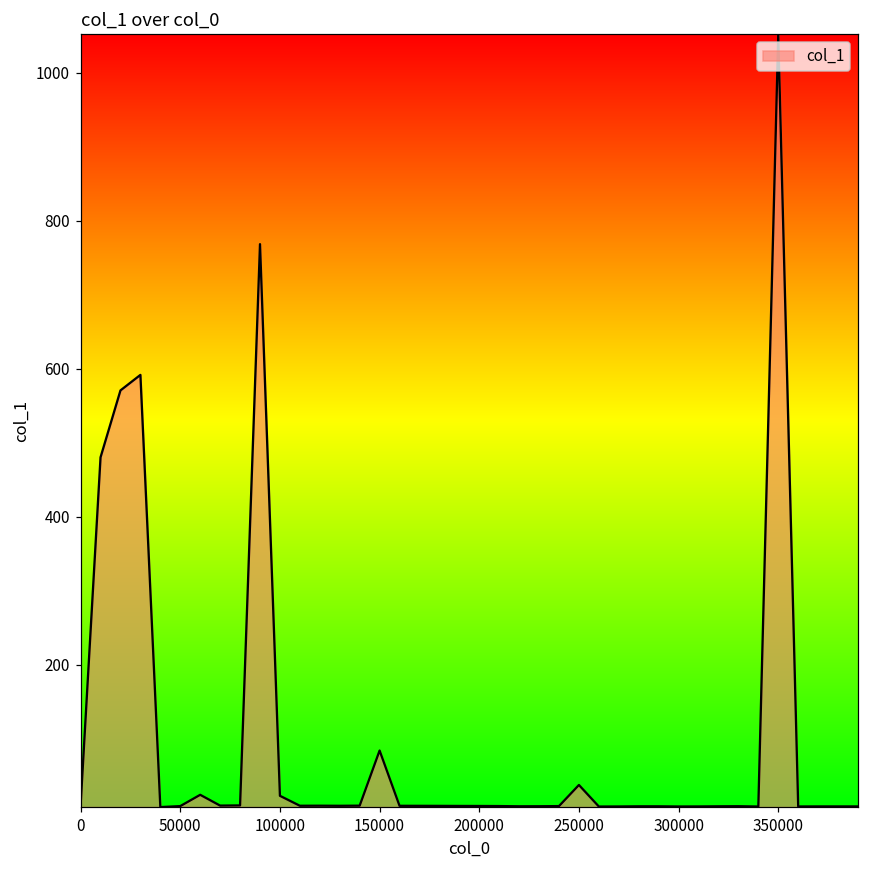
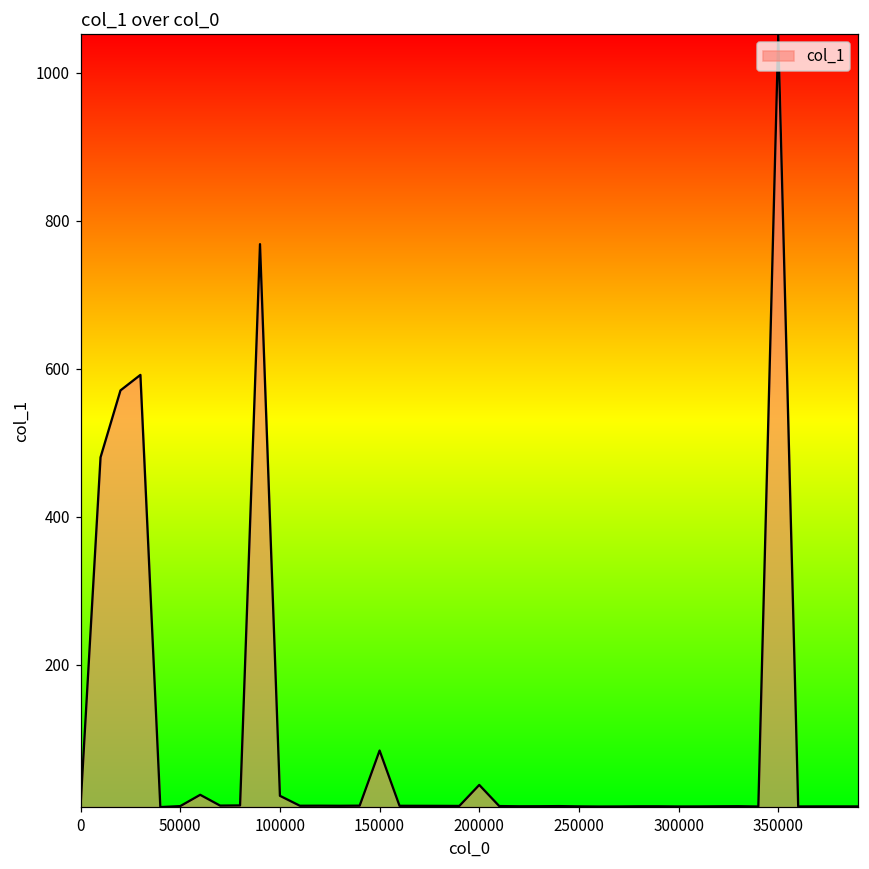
200000: 10 -> 40
250000: 40 -> 10
